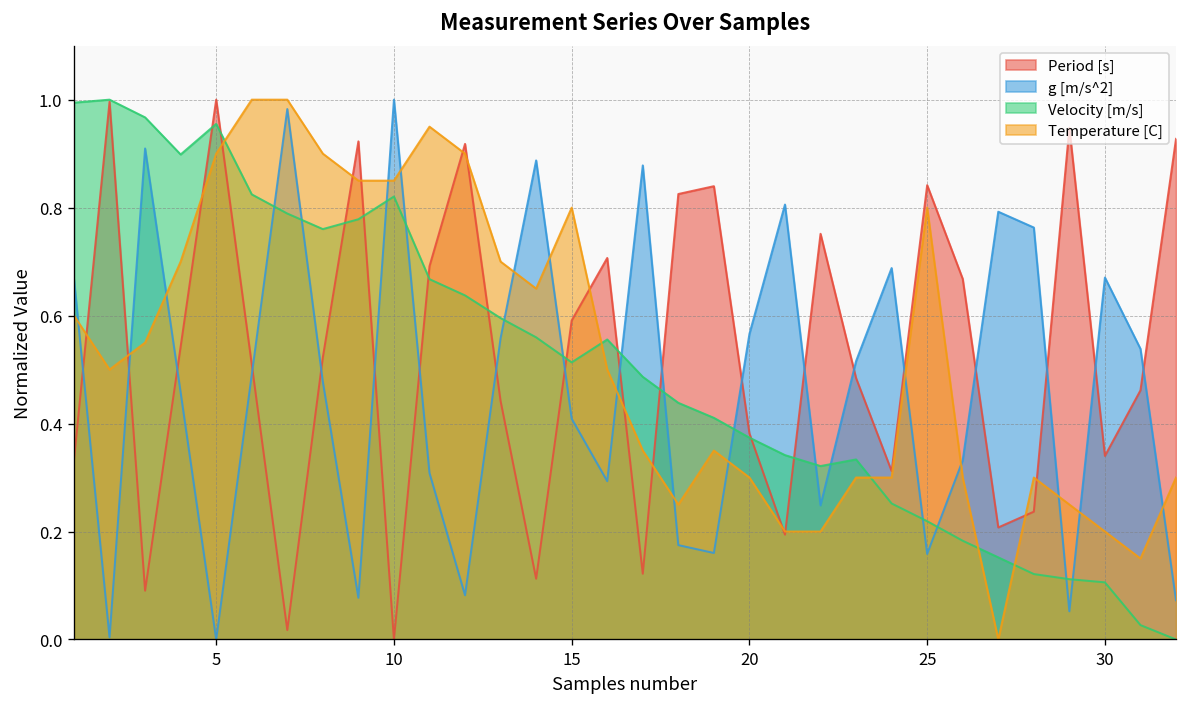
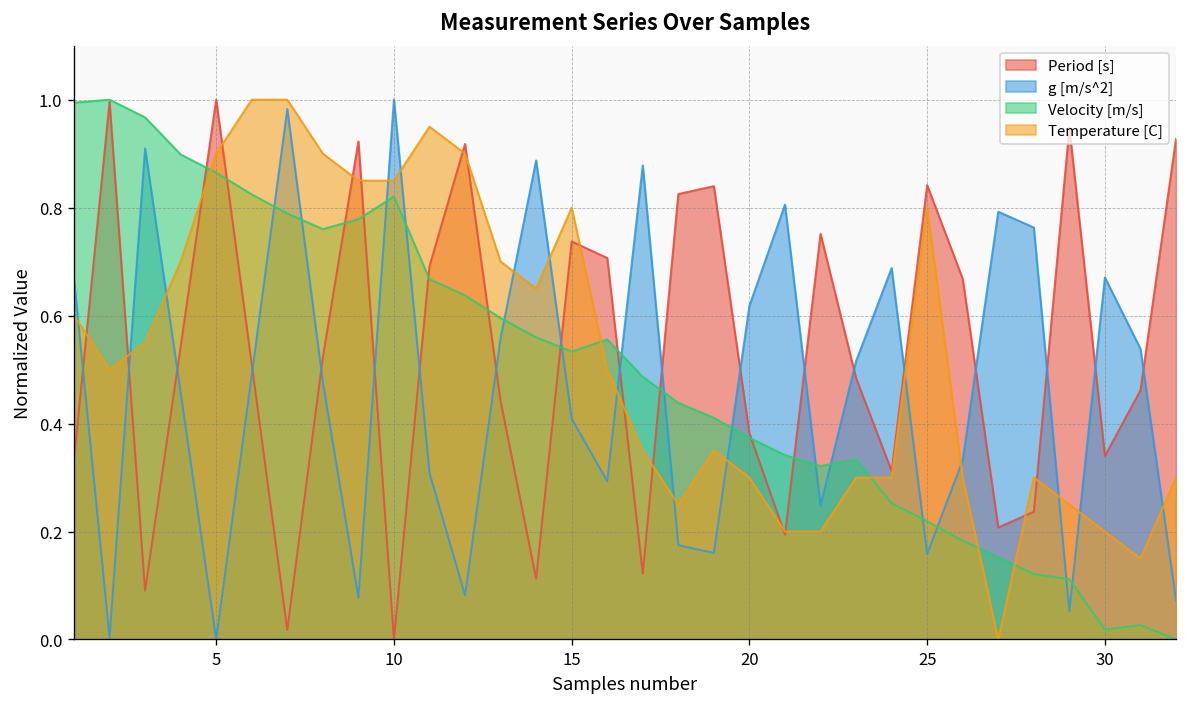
Velocity [m/s], 5: 0.96 -> 0.86
Period [s], 15: 0.59 -> 0.74
Velocity [m/s], 15: 0.51 -> 0.53
g [m/s^2], 20: 0.57 -> 0.62
Velocity [m/s], 30: 0.11 -> 0.02
